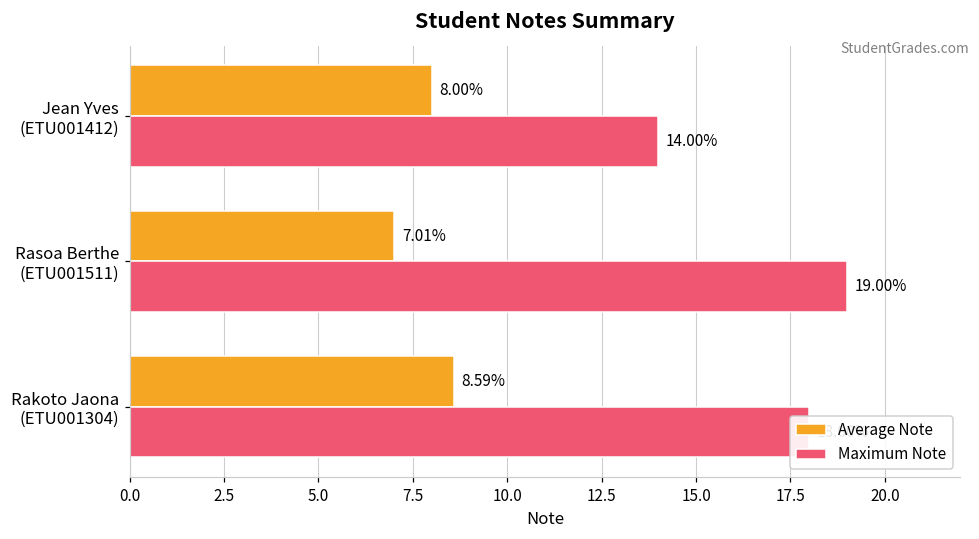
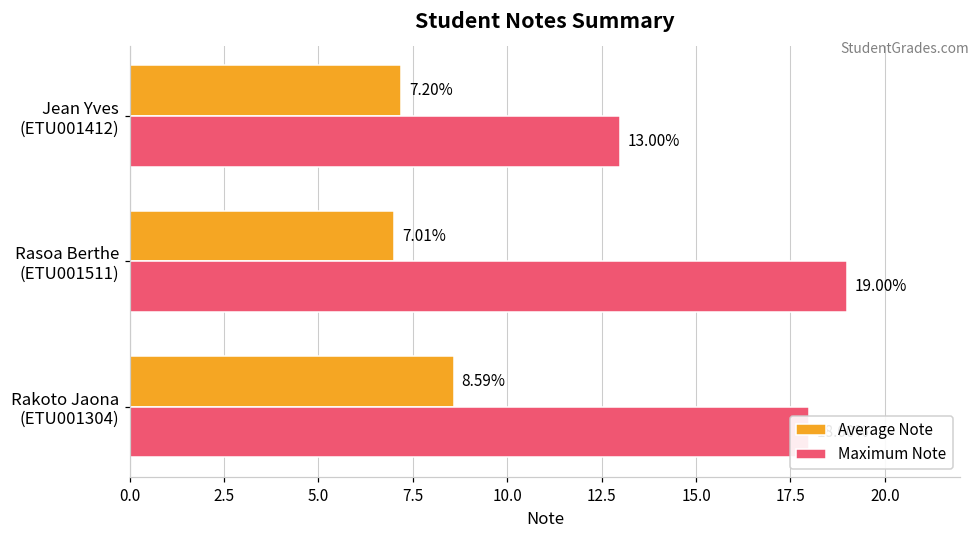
Average Note, Jean Yves (ETU001412): 8.00% -> 7.20%
Maximum Note, Jean Yves (ETU001412): 14.00% -> 13.00%
